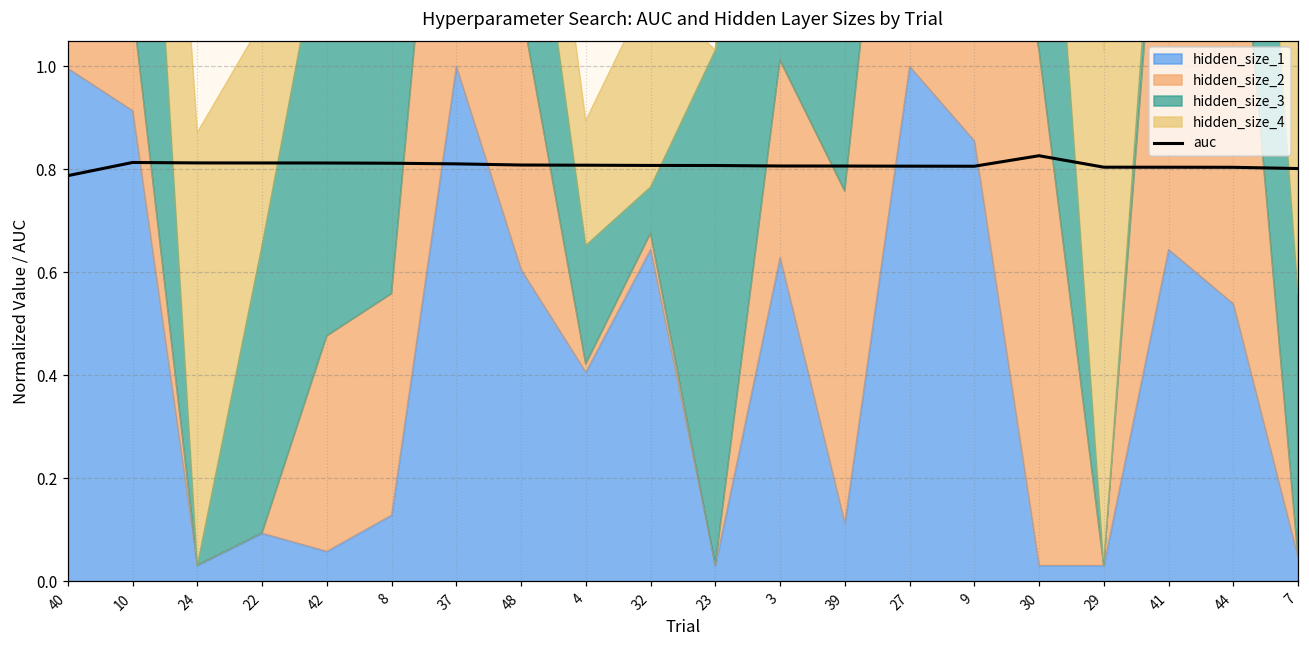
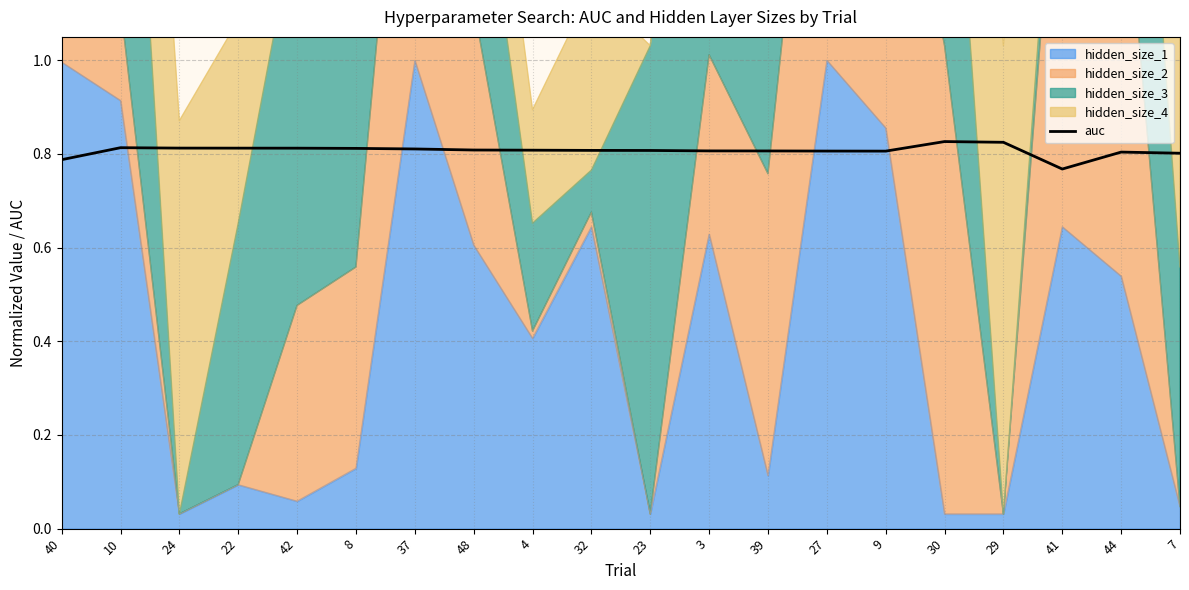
auc, 29: 0.80 -> 0.82
auc, 41: 0.80 -> 0.77
